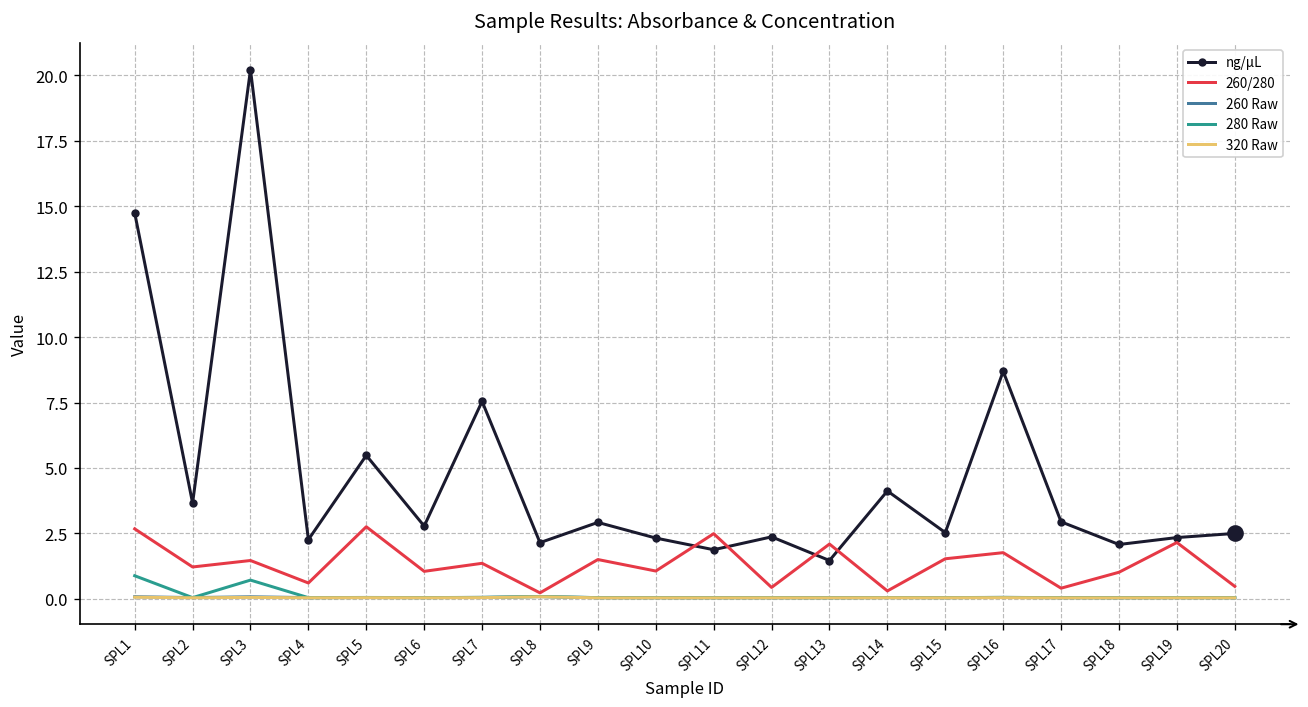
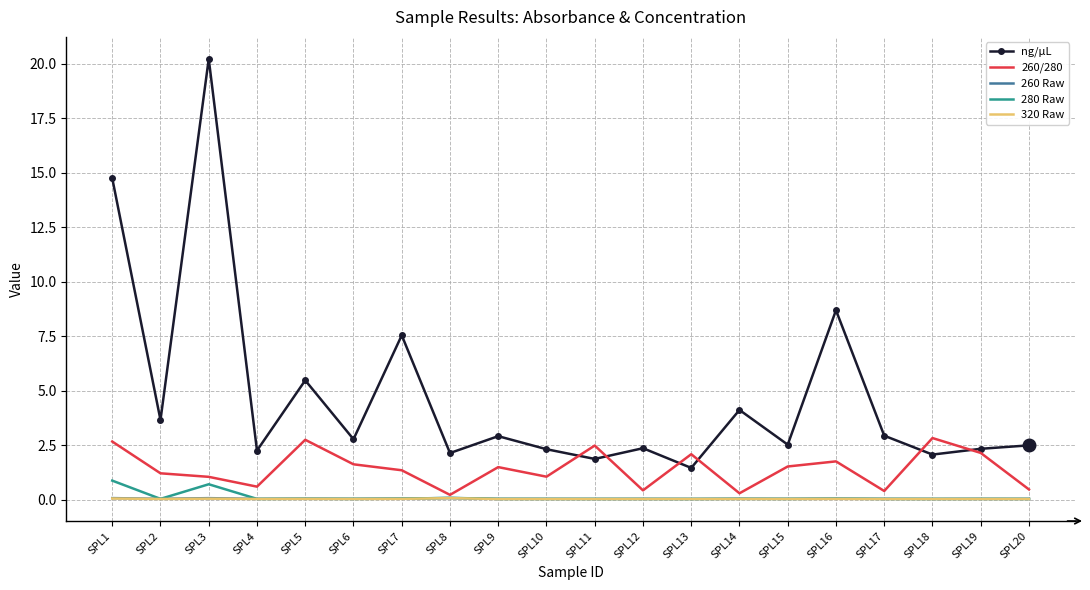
260/280, SPL3: 1.5 -> 1.1
260/280, SPL6: 1.0 -> 1.6
260/280, SPL18: 1.0 -> 2.8
